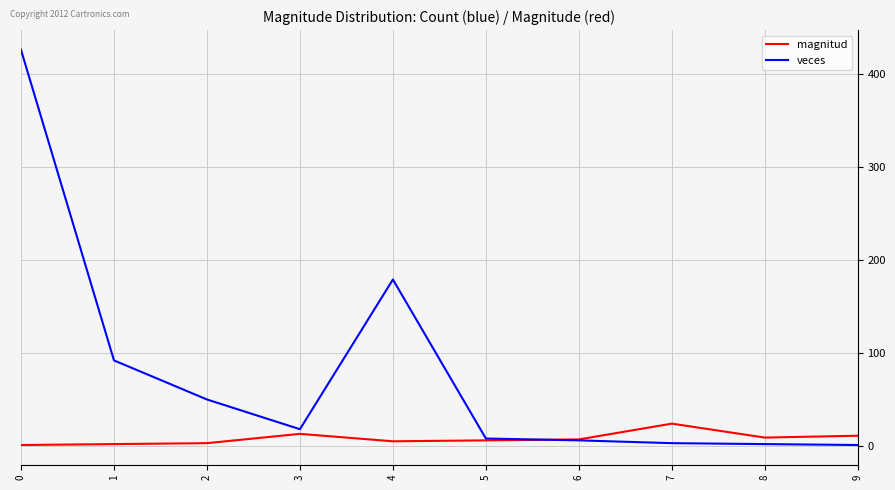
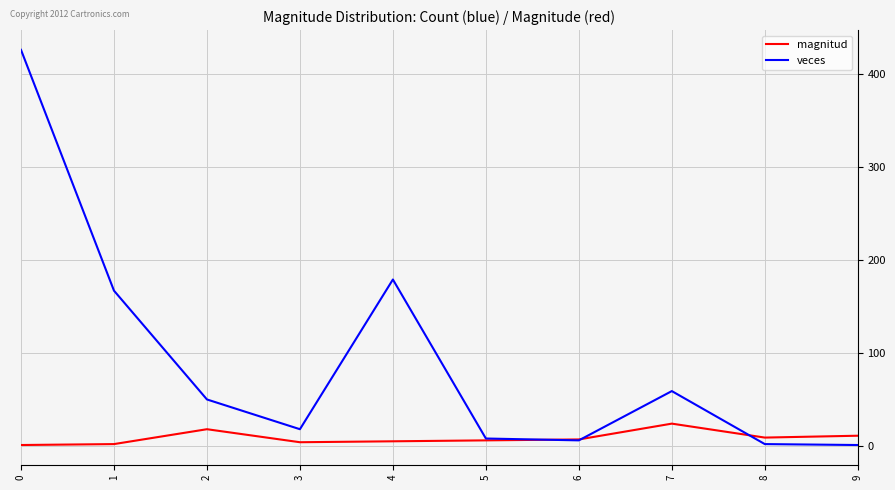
veces, 1: 90 -> 170
magnitud, 2: 0 -> 20
magnitud, 3: 10 -> 0
veces, 7: 0 -> 60
